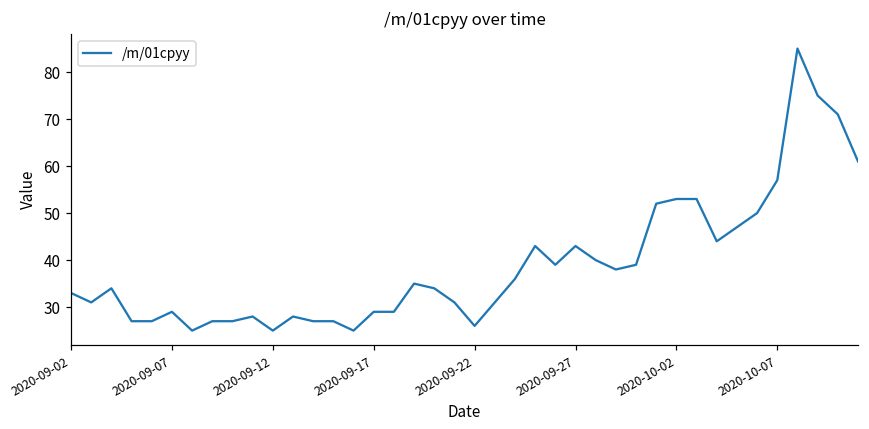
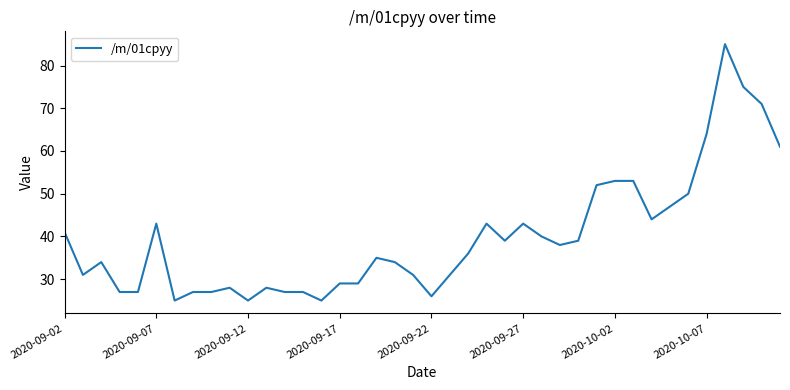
2020-09-02: 33 -> 41
2020-09-07: 29 -> 43
2020-10-07: 57 -> 64
